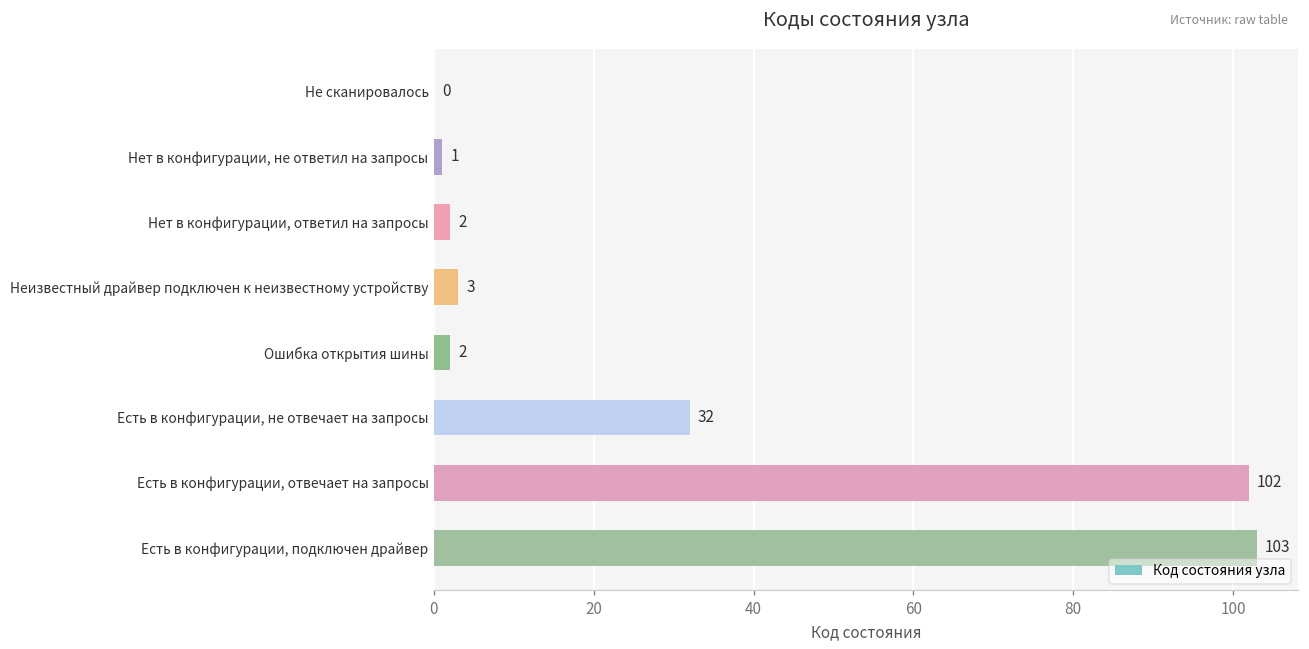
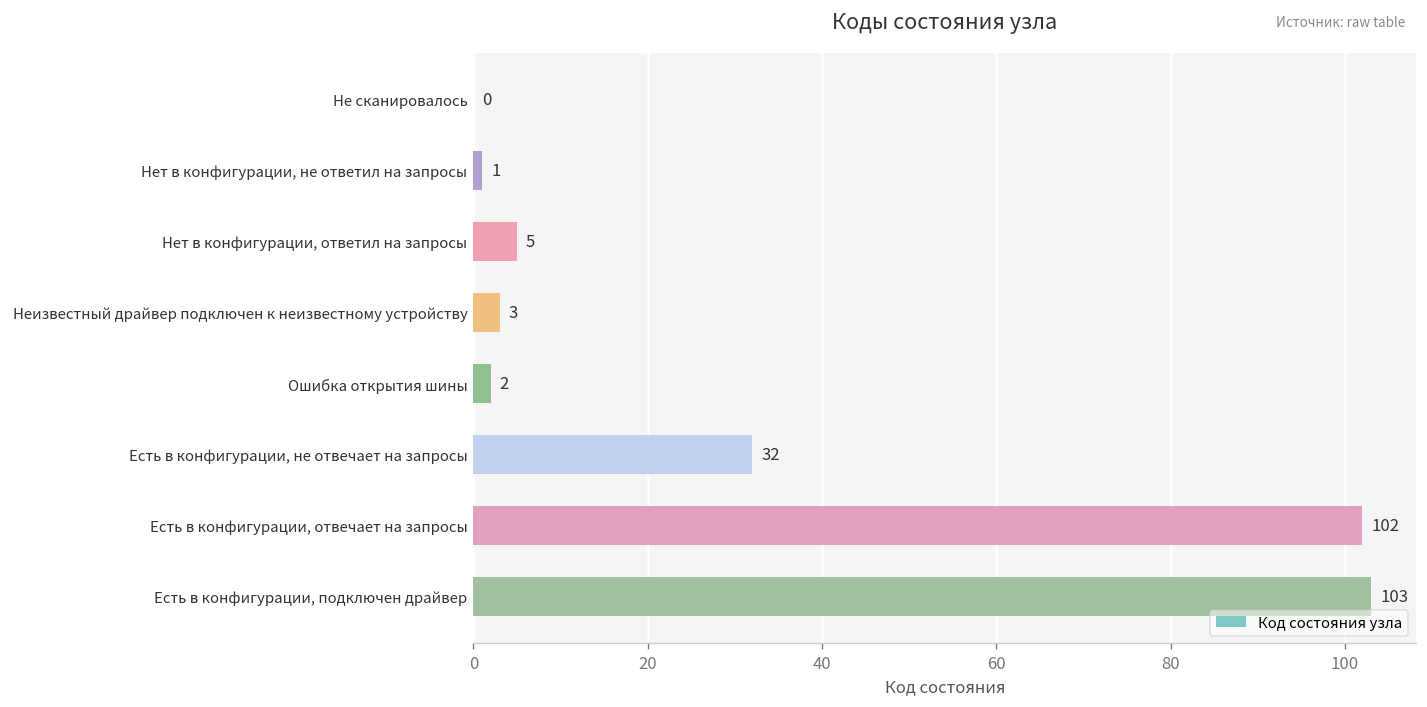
Нет в конфигурации, ответил на запросы: 2 -> 5
